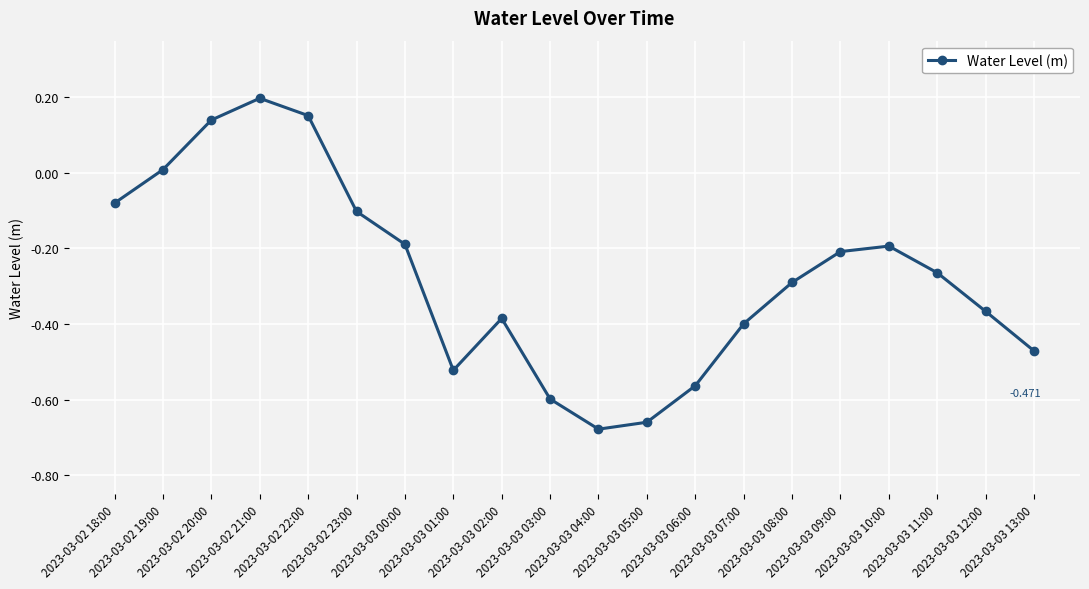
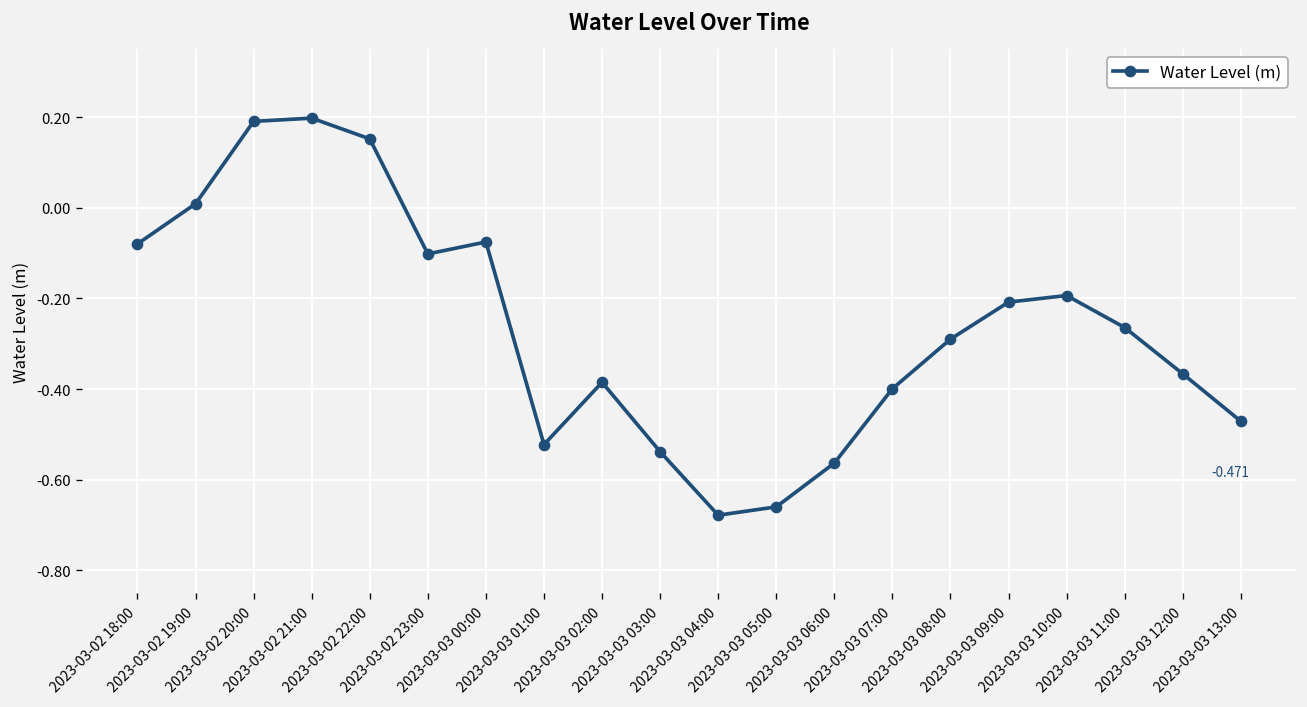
2023-03-02 20:00: 0.14 -> 0.19
2023-03-03 00:00: -0.19 -> -0.08
2023-03-03 03:00: -0.60 -> -0.54
